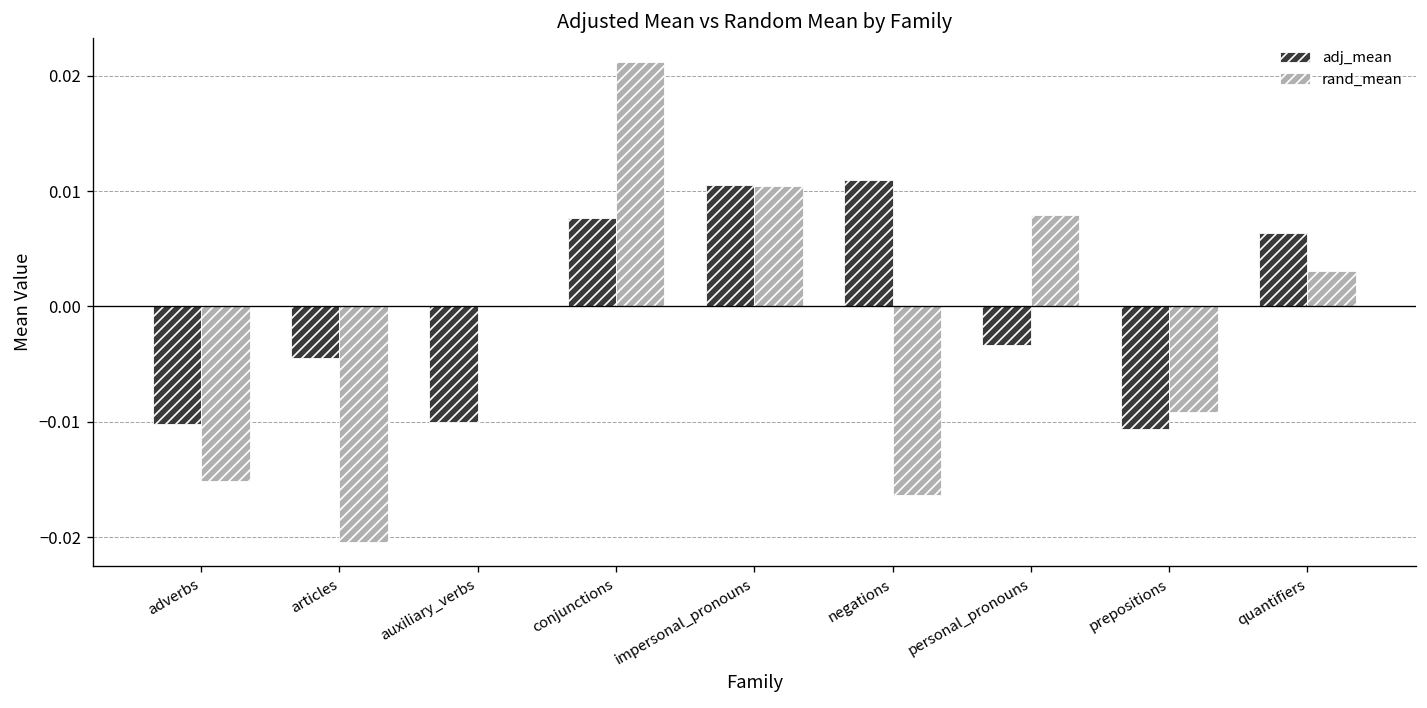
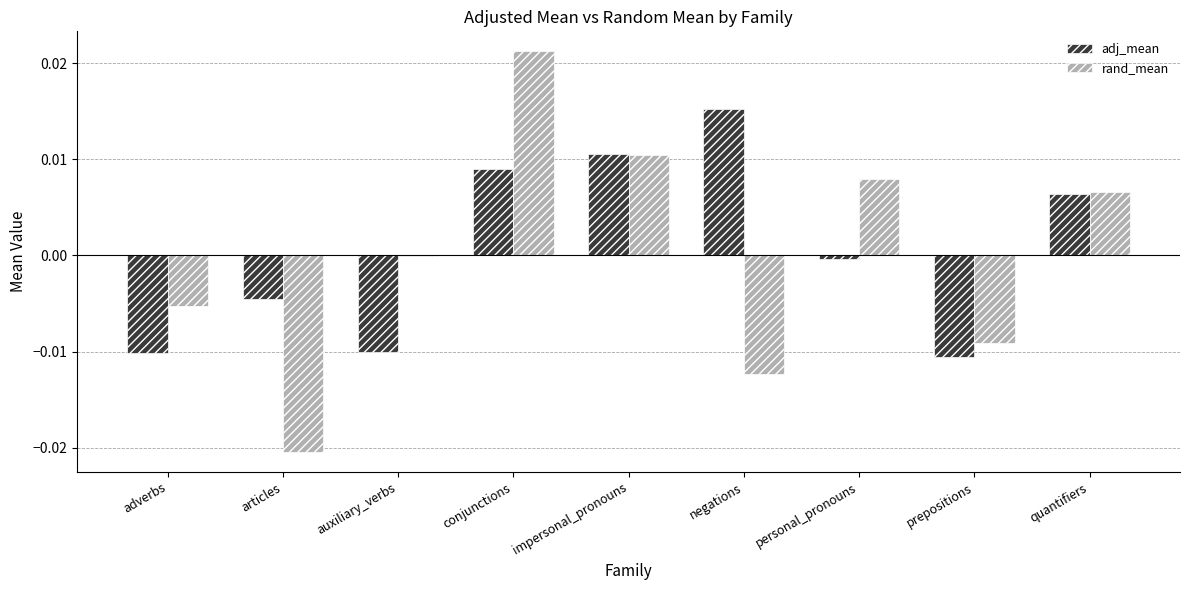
rand_mean, adverbs: -0.015 -> -0.005
adj_mean, conjunctions: 0.008 -> 0.009
adj_mean, negations: 0.011 -> 0.015
rand_mean, negations: -0.016 -> -0.012
adj_mean, personal_pronouns: -0.003 -> 0.000
rand_mean, quantifiers: 0.003 -> 0.007
